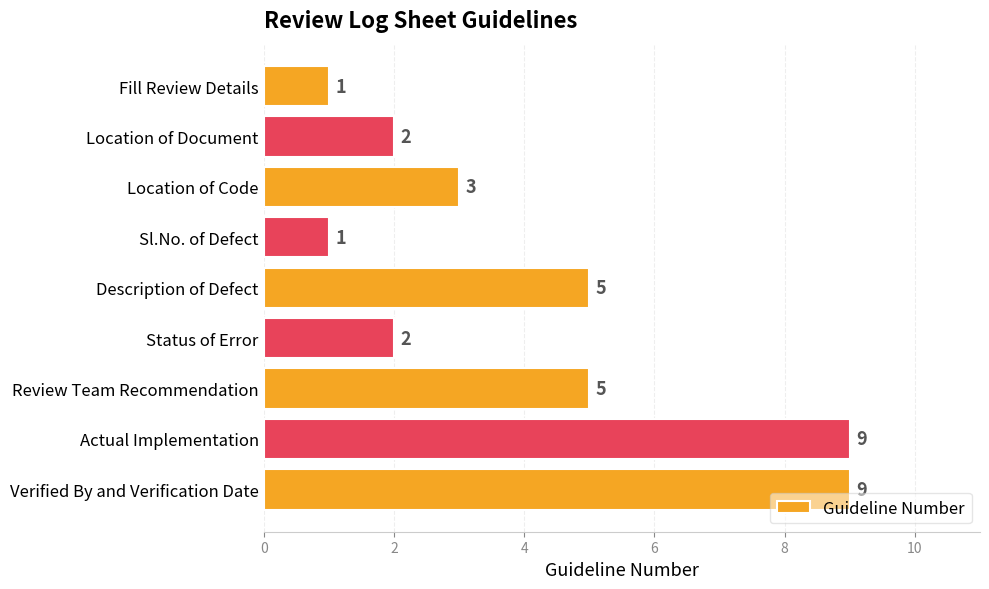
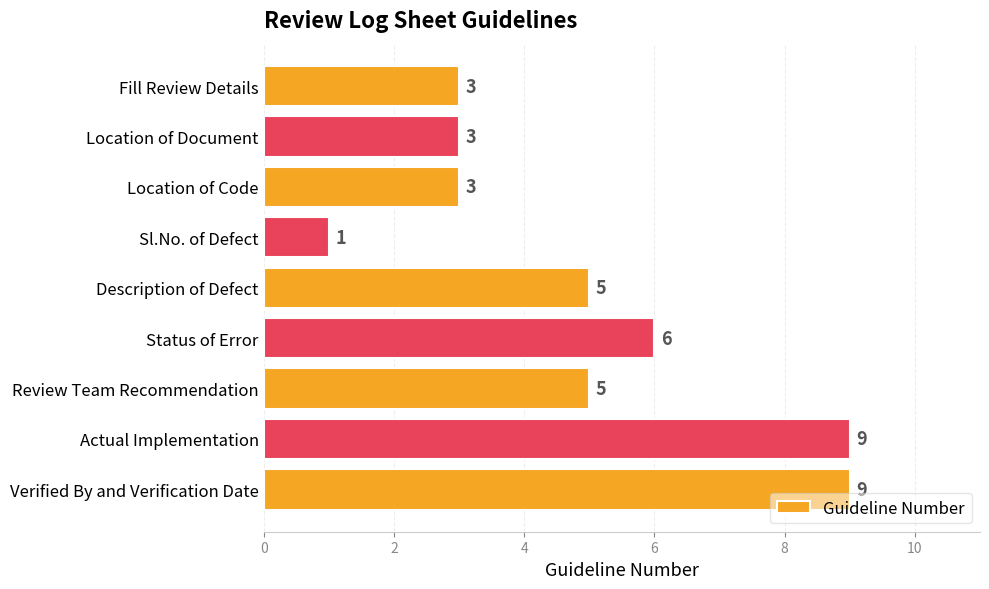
Fill Review Details: 1 -> 3
Location of Document: 2 -> 3
Status of Error: 2 -> 6
